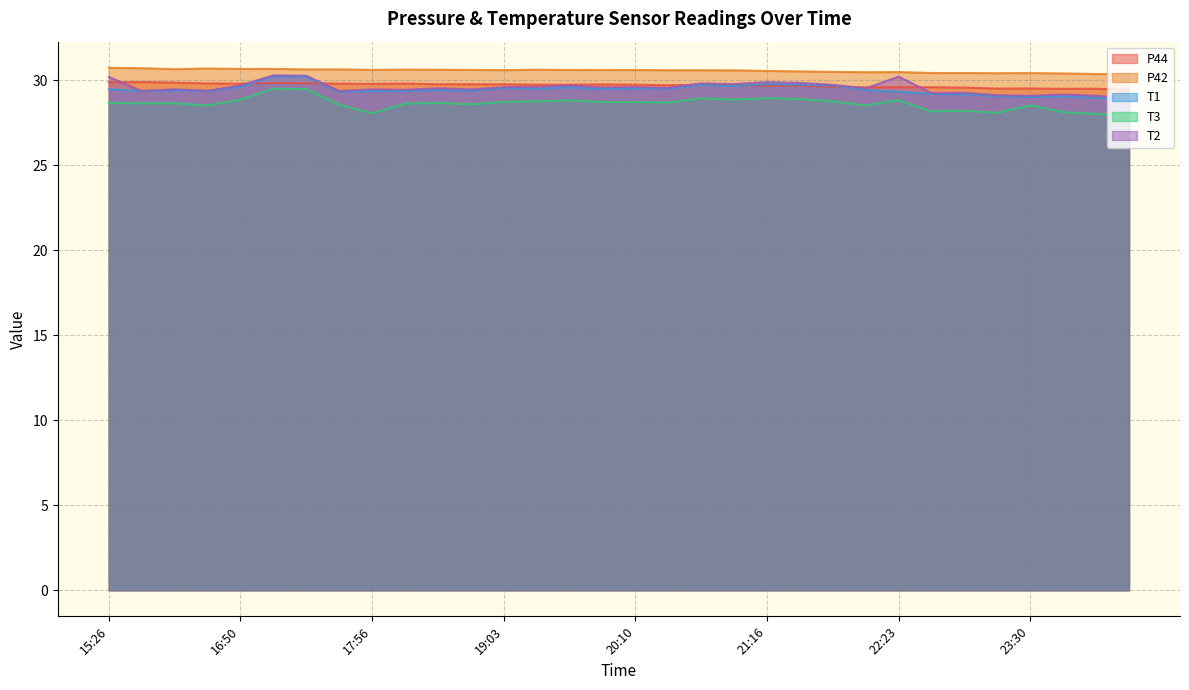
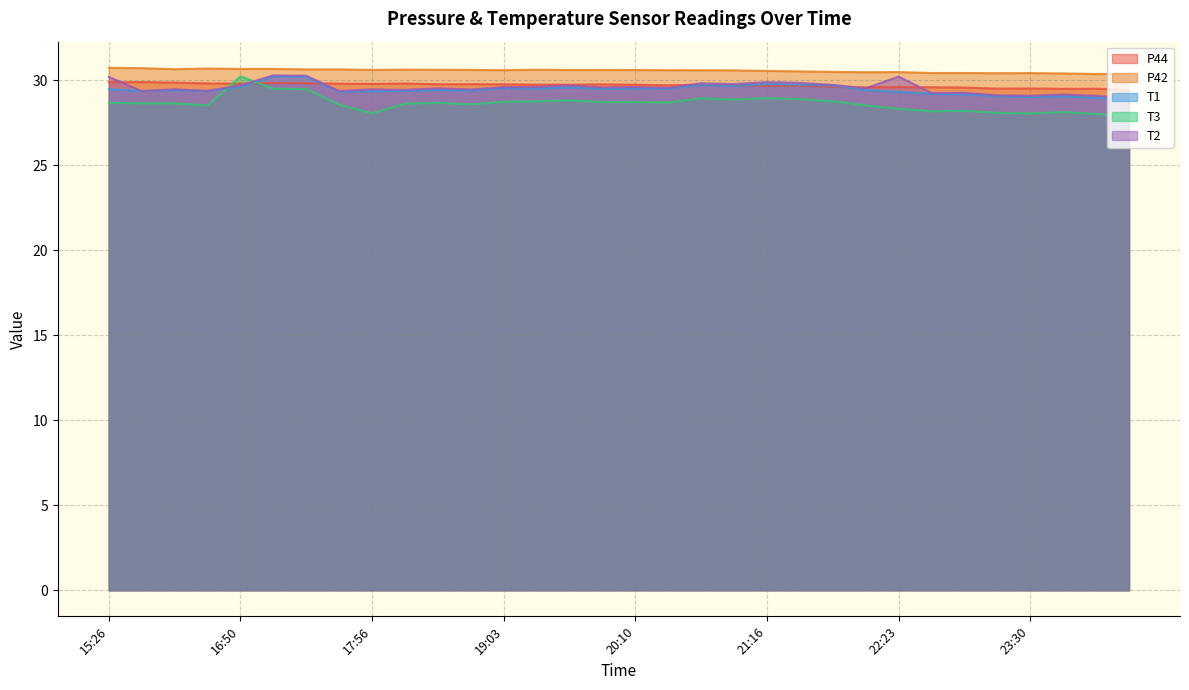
T3, 16:50: 28.9 -> 30.2
T3, 22:23: 28.8 -> 28.3
T3, 23:30: 28.5 -> 28.1
